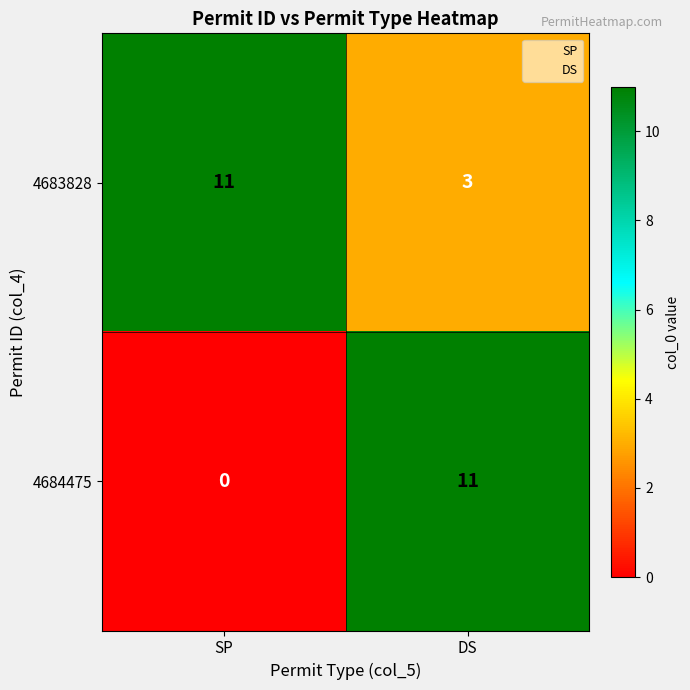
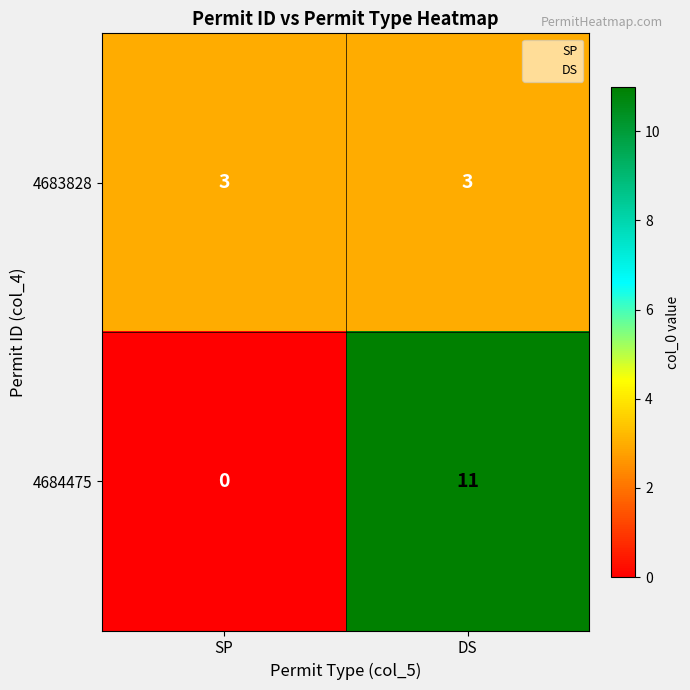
4683828, SP: 11 -> 3
